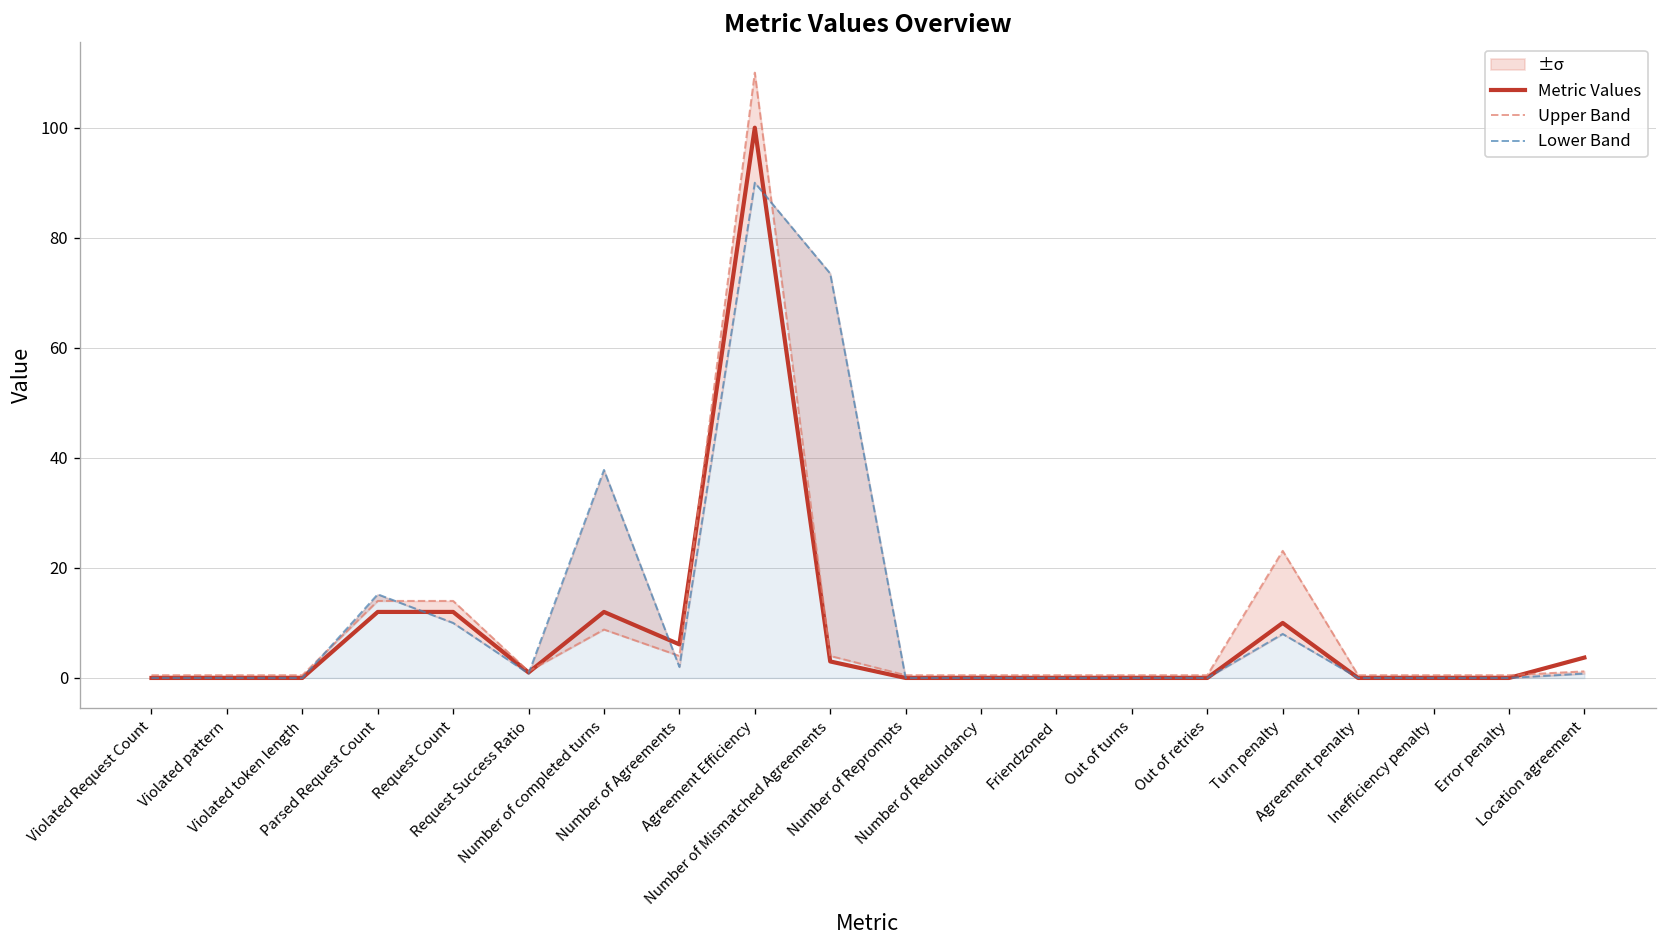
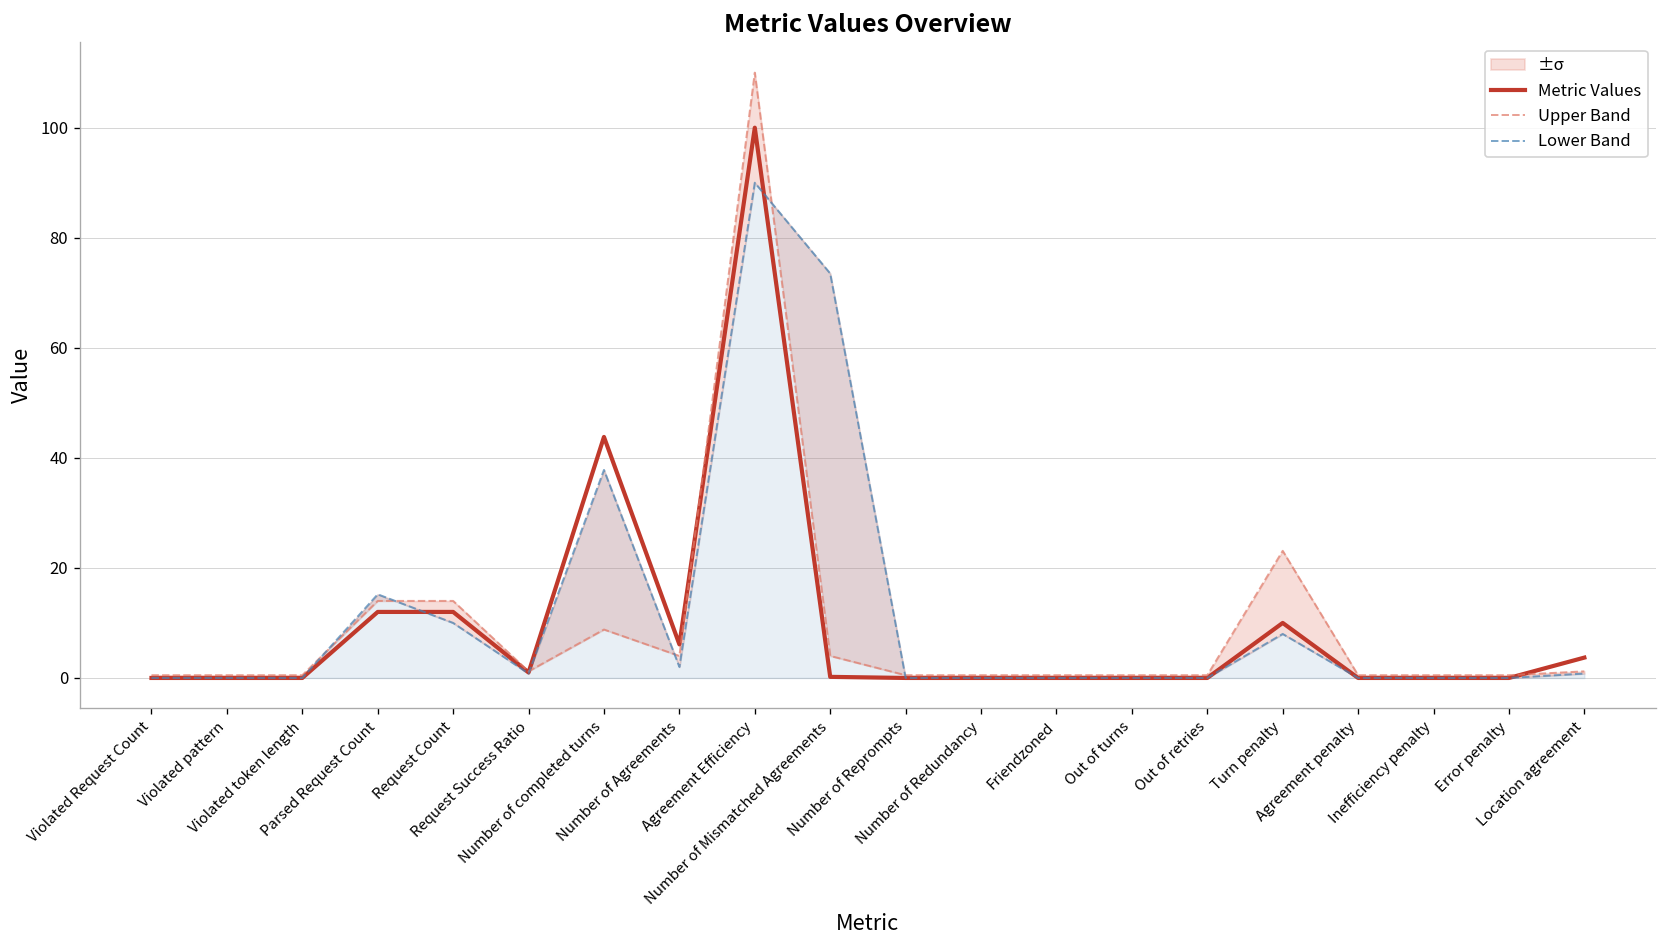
Metric Values, Number of completed turns: 12 -> 44
Metric Values, Number of Mismatched Agreements: 3 -> 0
